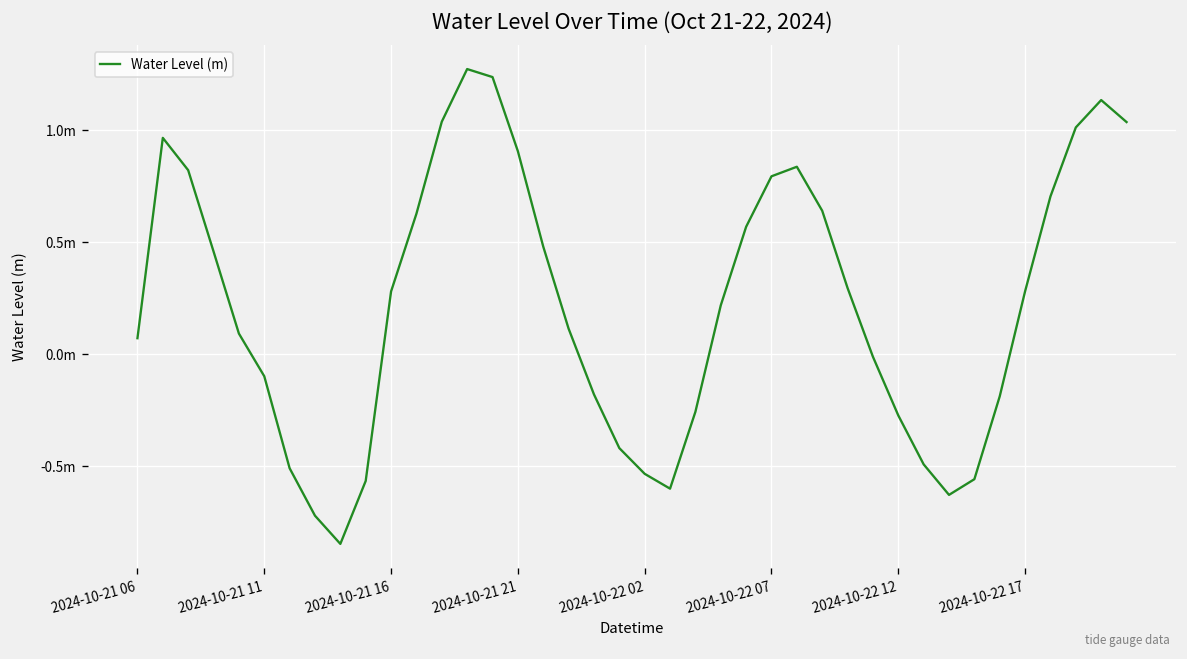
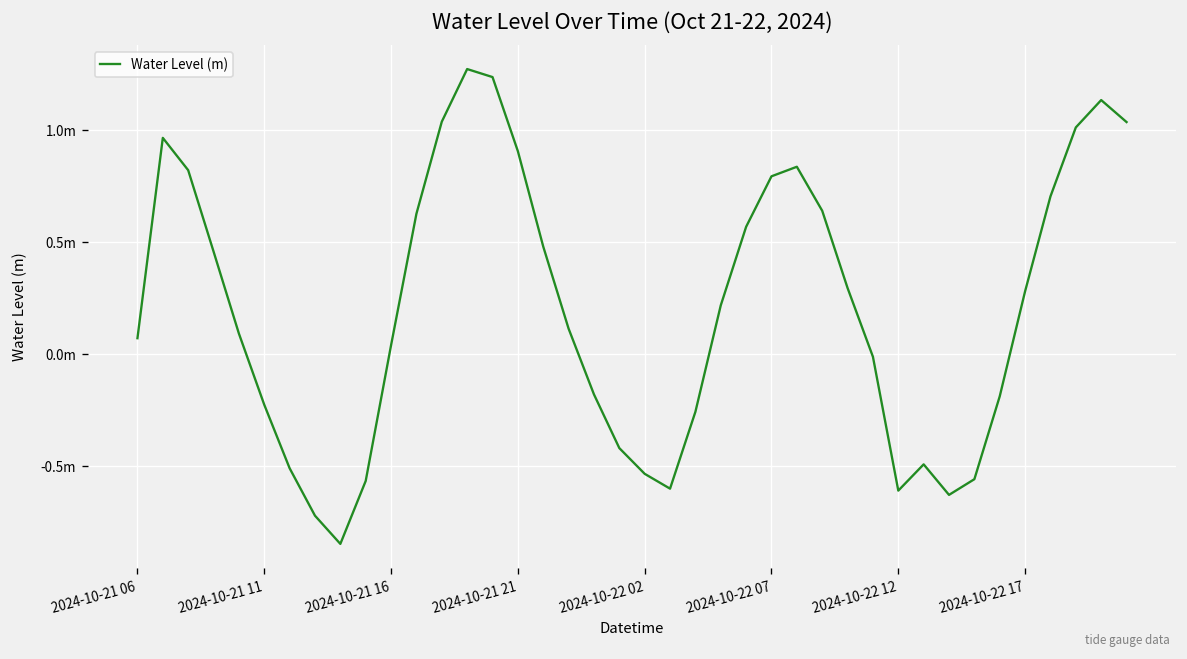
2024-10-21 11: -0.10m -> -0.23m
2024-10-21 16: 0.28m -> 0.04m
2024-10-22 12: -0.28m -> -0.61m
